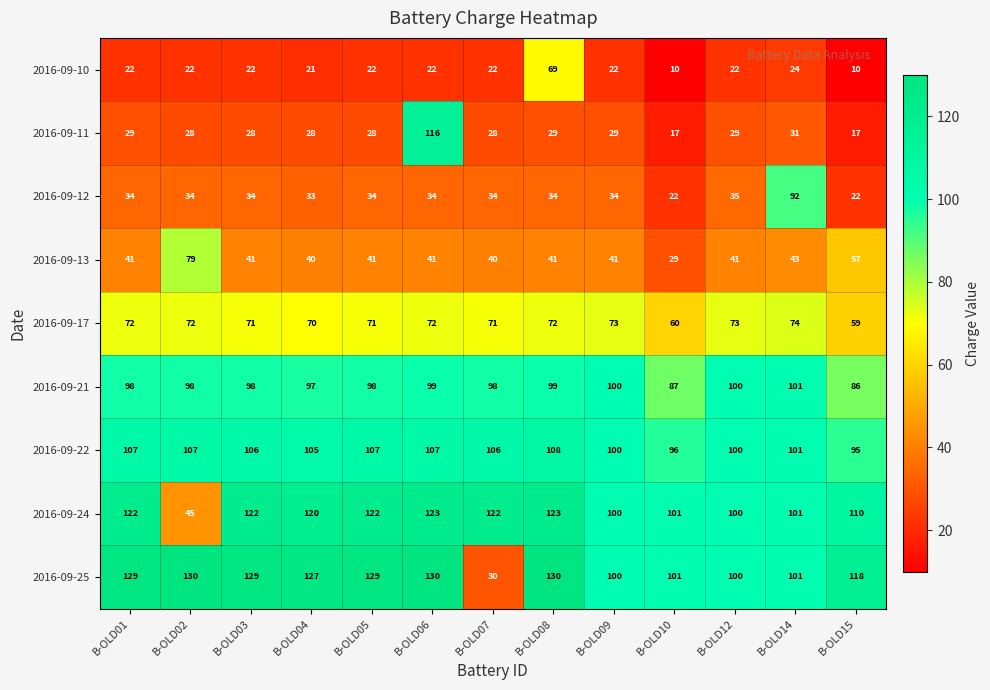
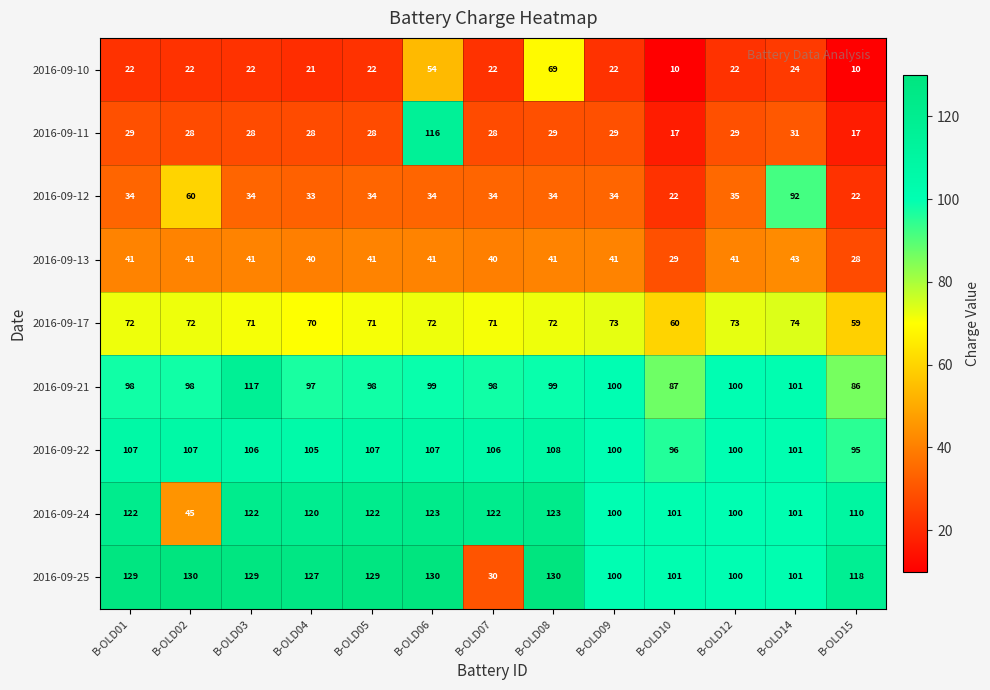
2016-09-10, B-OLD06: 22 -> 54
2016-09-12, B-OLD02: 34 -> 60
2016-09-13, B-OLD02: 79 -> 41
2016-09-13, B-OLD15: 57 -> 28
2016-09-21, B-OLD03: 98 -> 117
